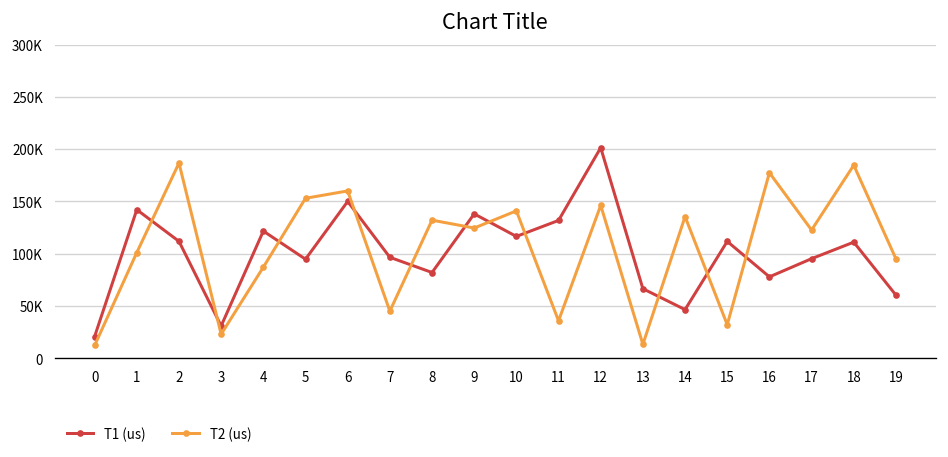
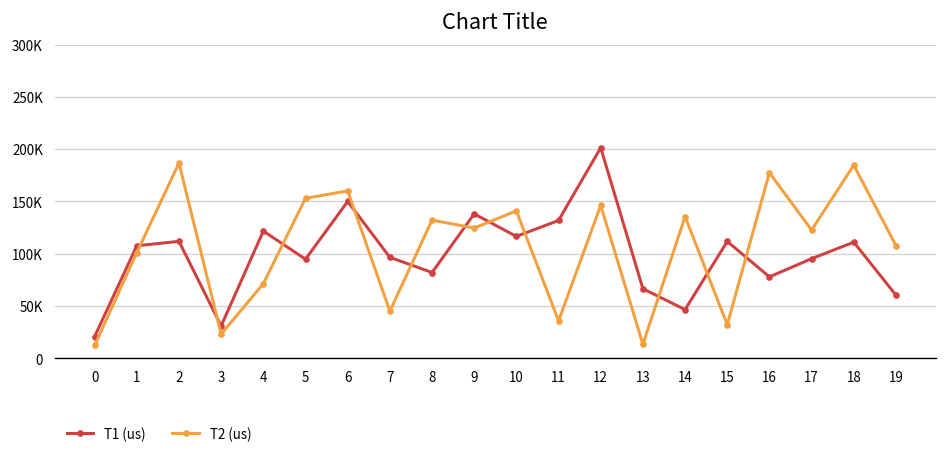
T1 (us), 1: 140000 -> 110000
T2 (us), 4: 90000 -> 70000
T2 (us), 19: 100000 -> 110000
